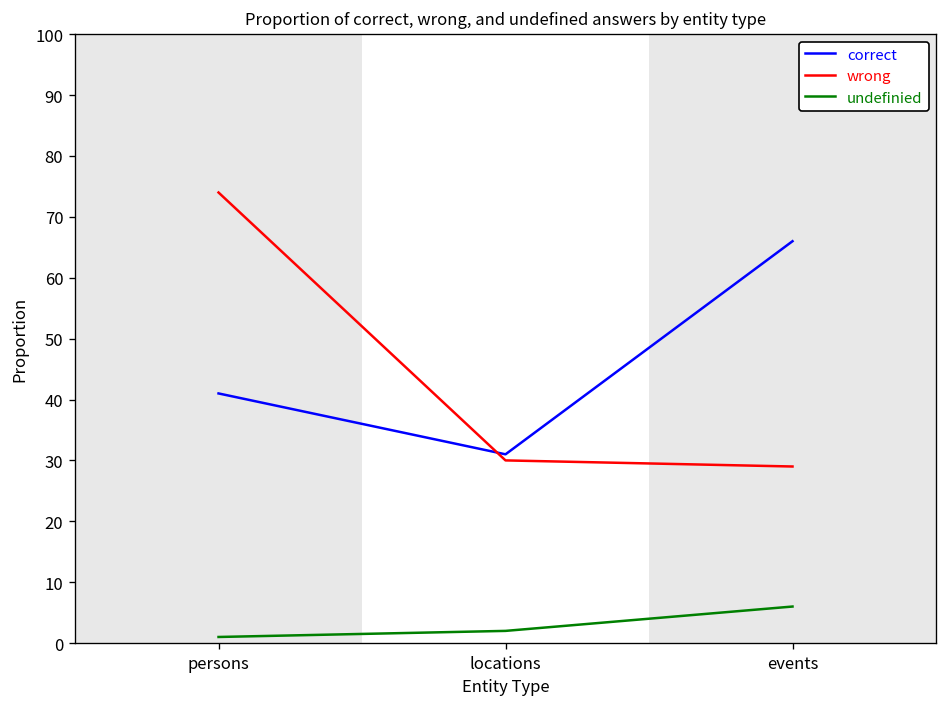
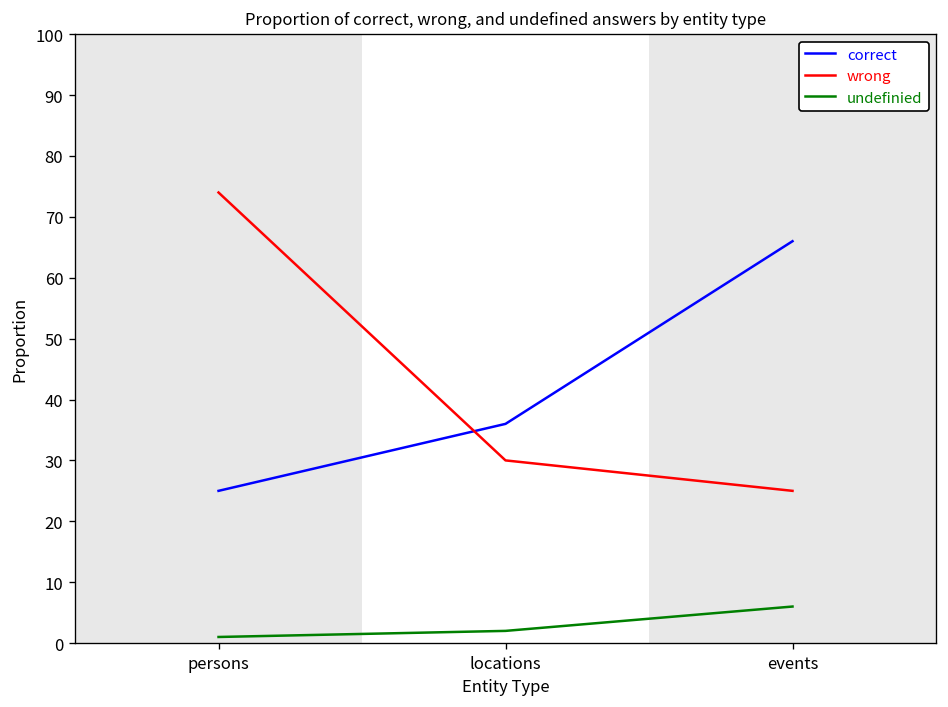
correct, persons: 41 -> 25
correct, locations: 31 -> 36
wrong, events: 29 -> 25
